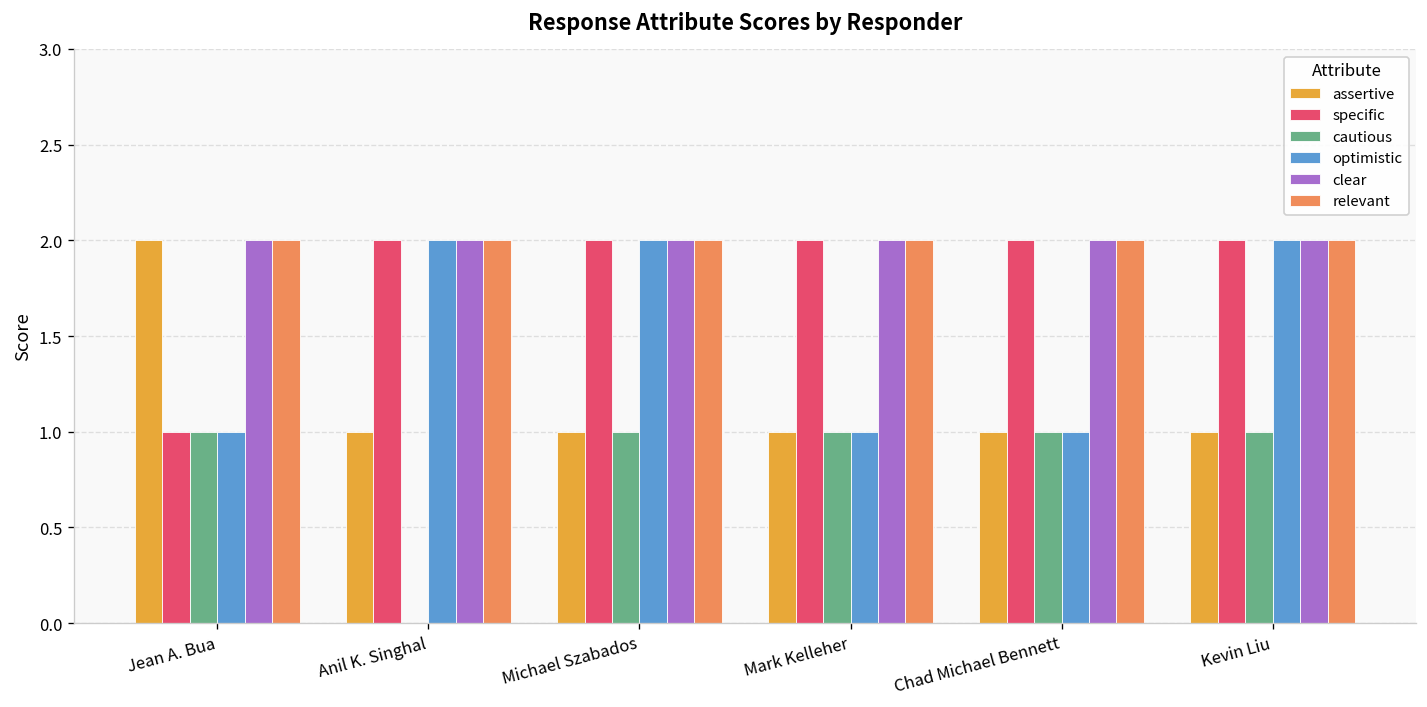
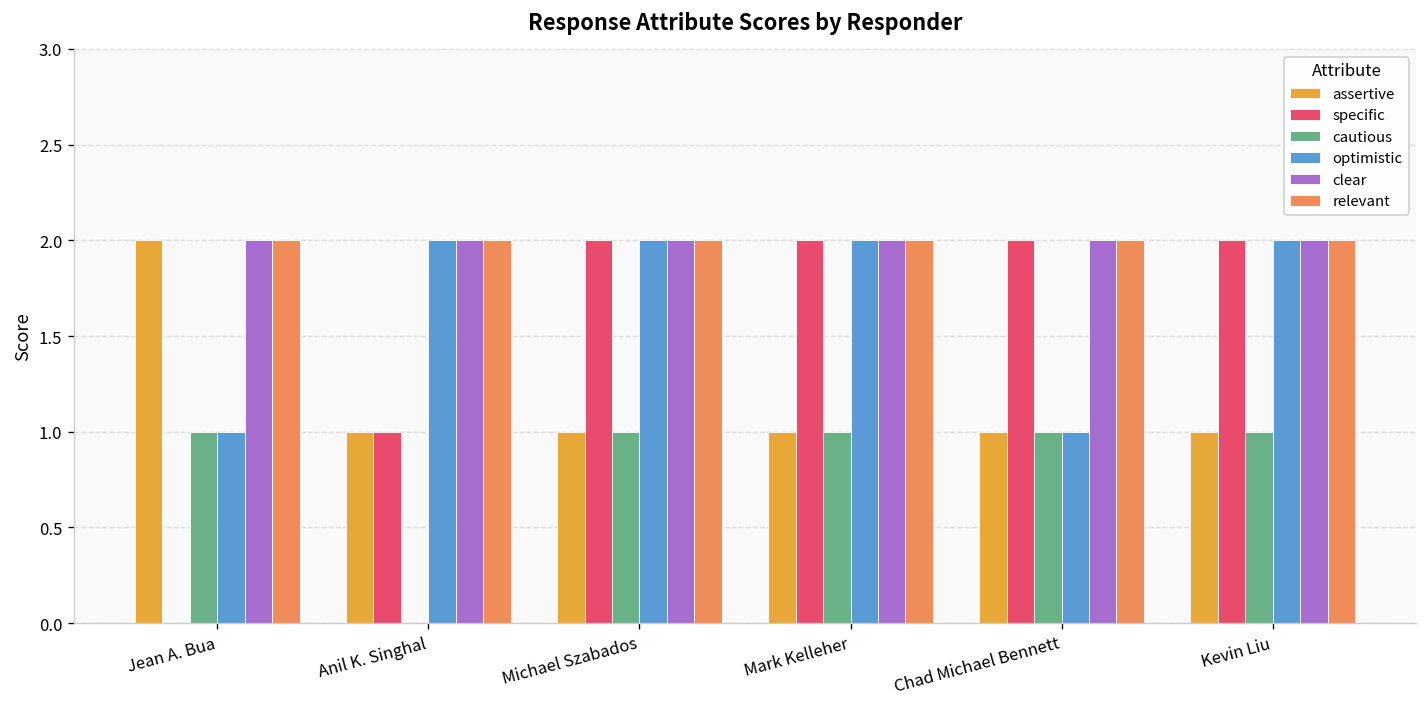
specific, Jean A. Bua: 1 -> 0
specific, Anil K. Singhal: 2 -> 1
optimistic, Mark Kelleher: 1 -> 2
